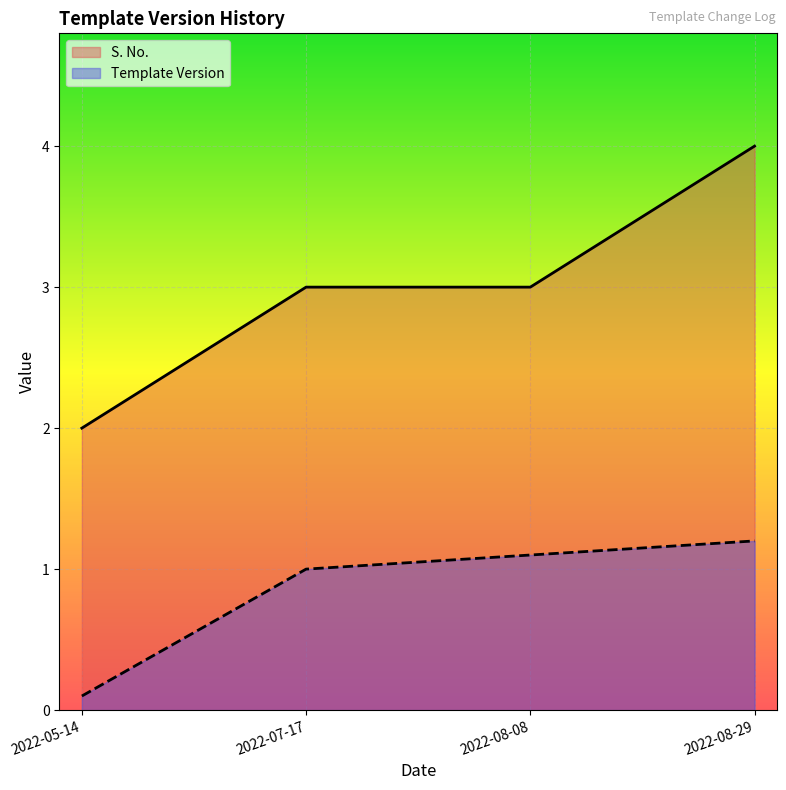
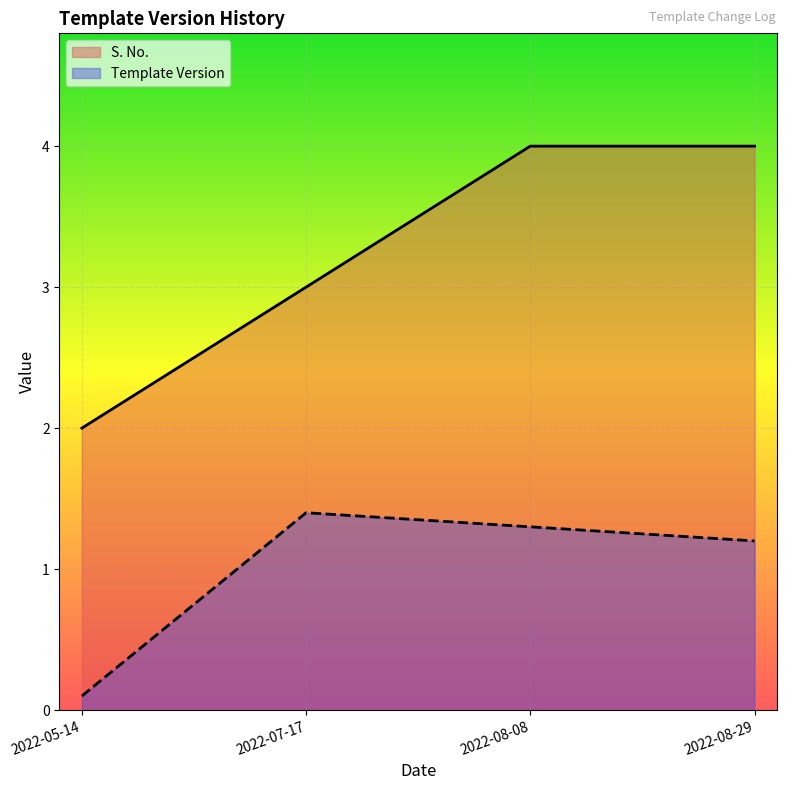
Template Version, 2022-07-17: 1.0 -> 1.4
S. No., 2022-08-08: 3 -> 4
Template Version, 2022-08-08: 1.1 -> 1.3
